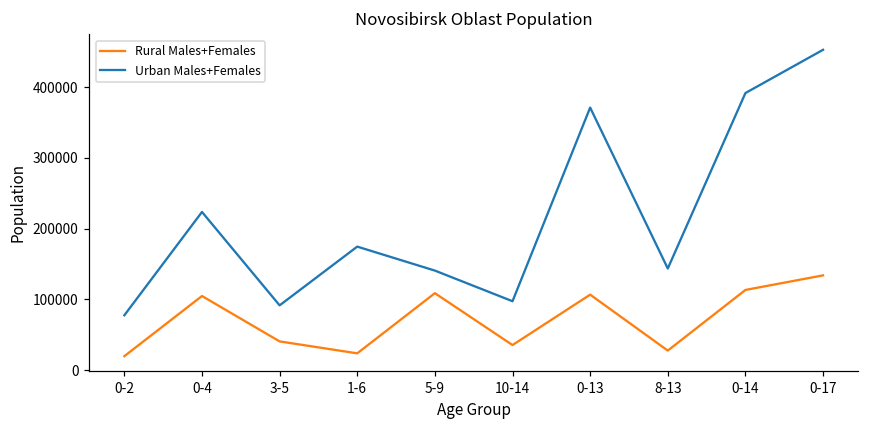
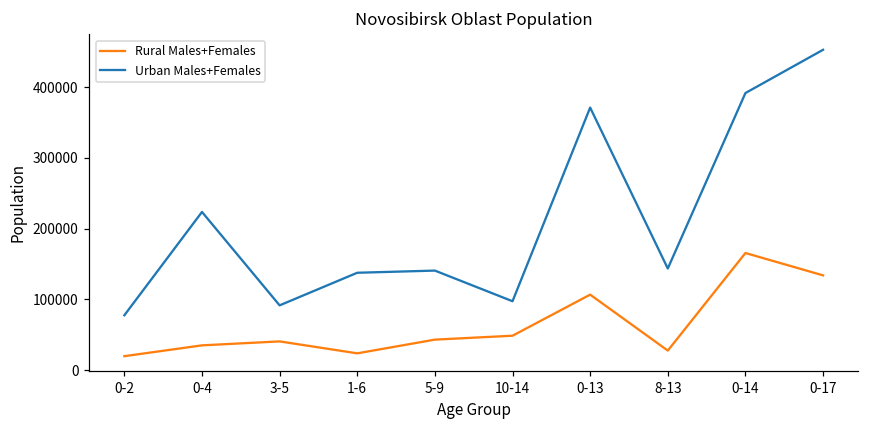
Rural Males+Females, 0-4: 100000 -> 30000
Urban Males+Females, 1-6: 170000 -> 140000
Rural Males+Females, 5-9: 110000 -> 40000
Rural Males+Females, 10-14: 40000 -> 50000
Rural Males+Females, 0-14: 110000 -> 170000
